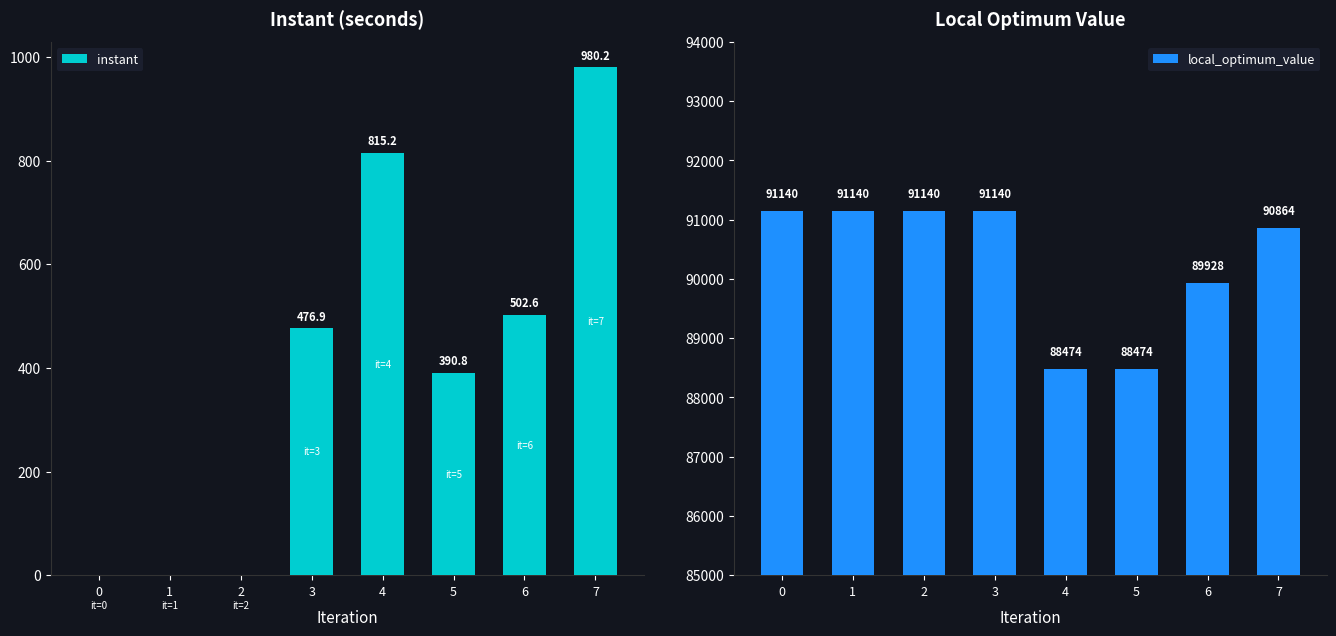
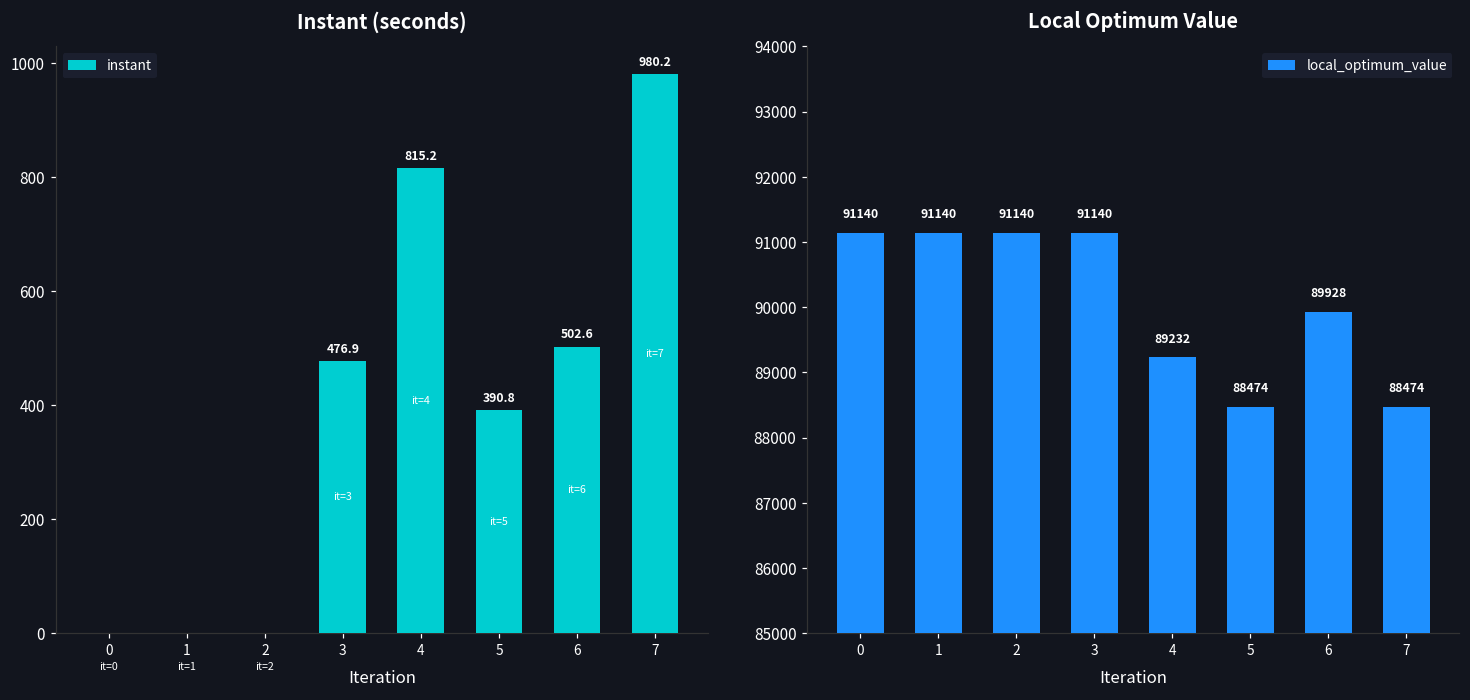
Local Optimum Value, 4: 88474 -> 89232
Local Optimum Value, 7: 90864 -> 88474
